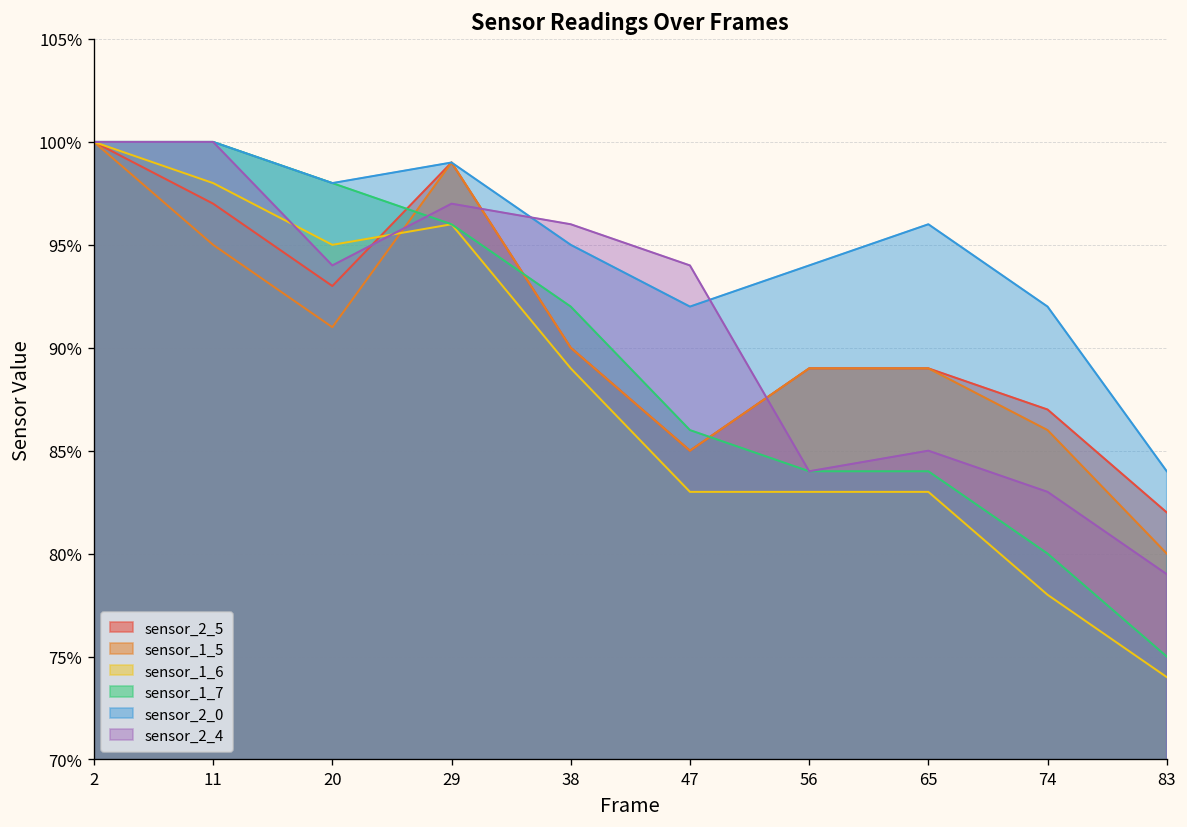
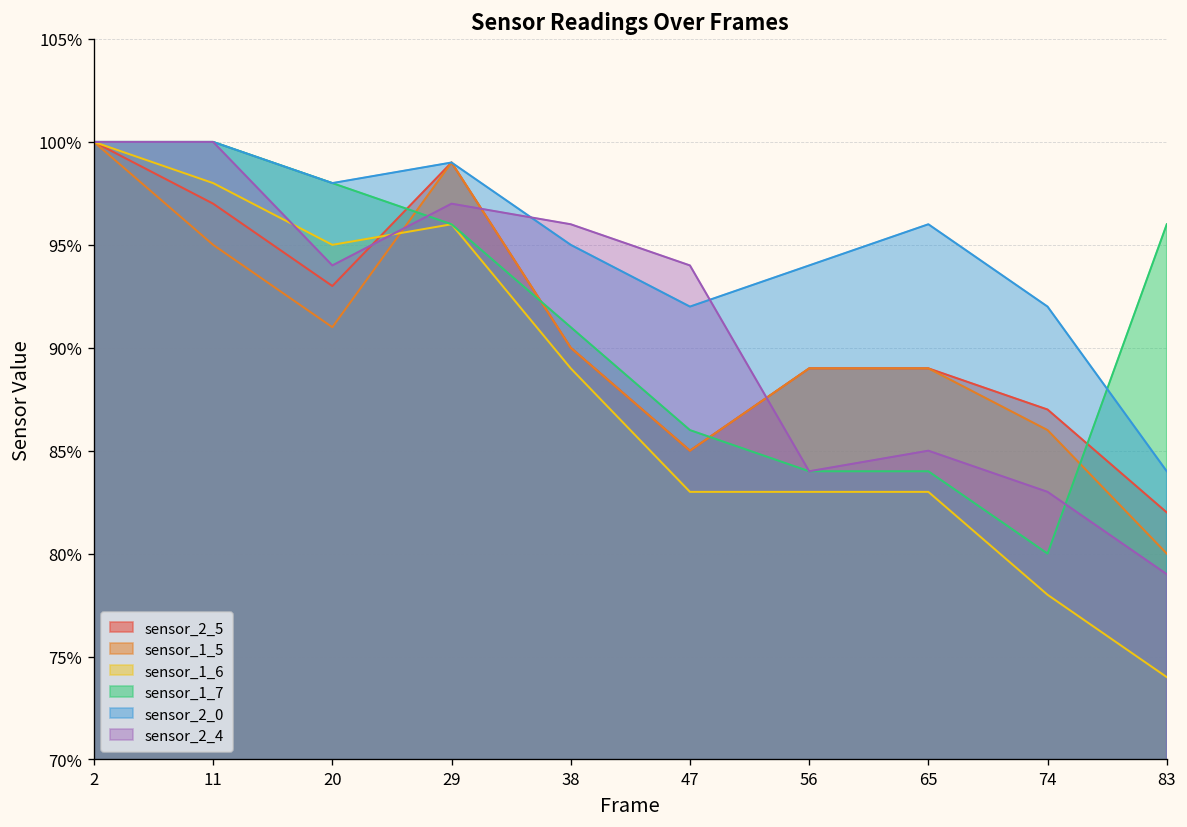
sensor_1_7, 38: 92.0% -> 91.0%
sensor_1_7, 83: 75.0% -> 96.0%
